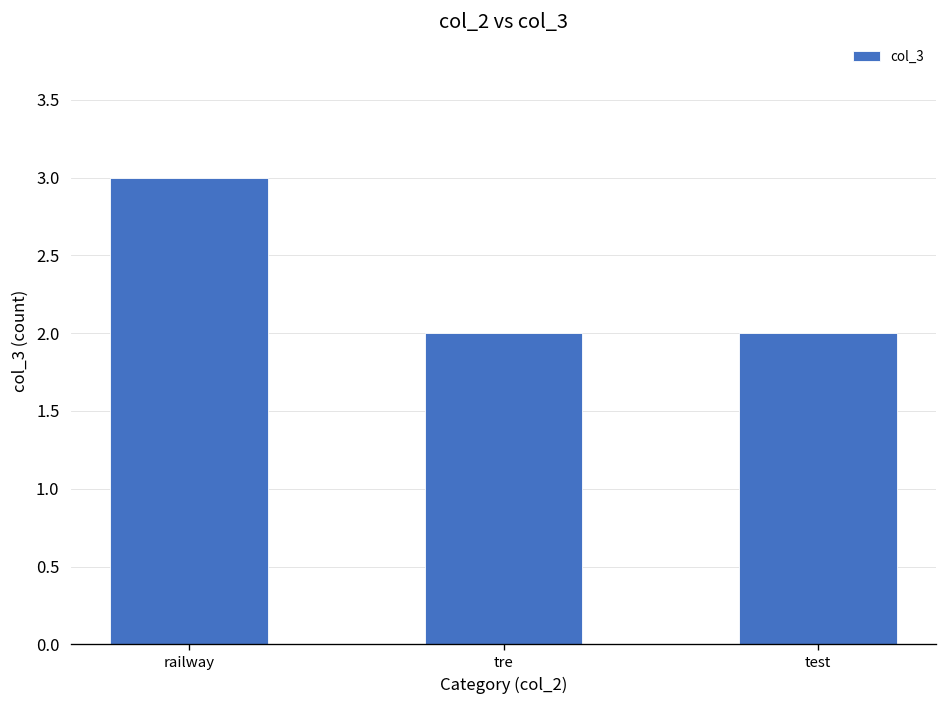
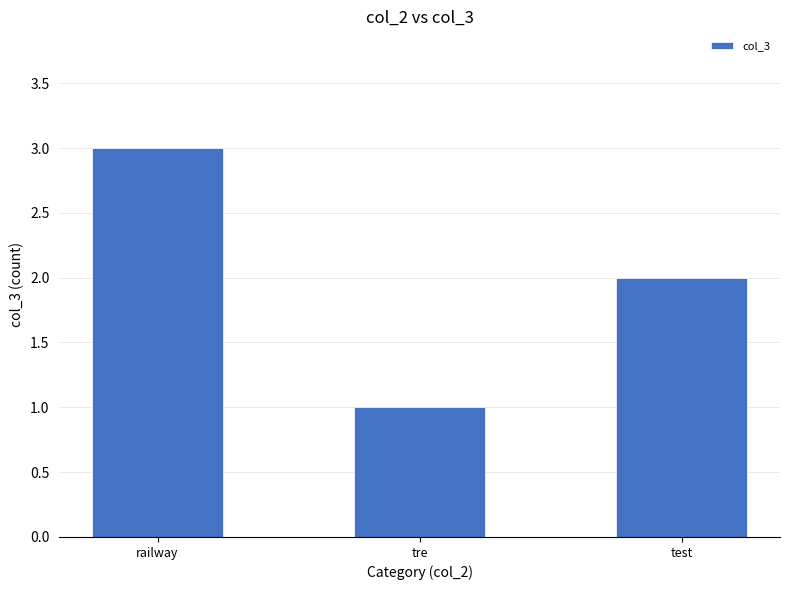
tre: 2 -> 1
